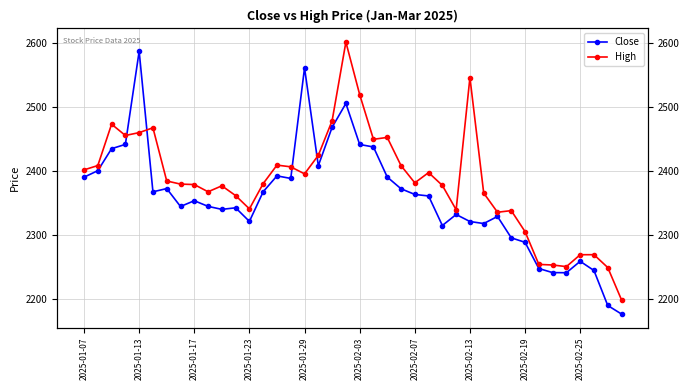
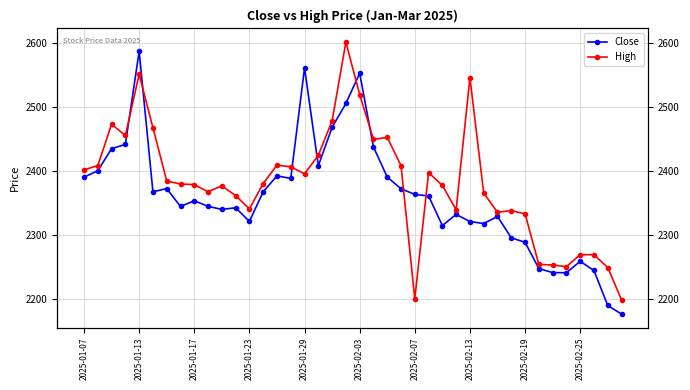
High, 2025-01-13: 2460 -> 2550
Close, 2025-02-03: 2440 -> 2550
High, 2025-02-07: 2380 -> 2200
High, 2025-02-19: 2310 -> 2330
